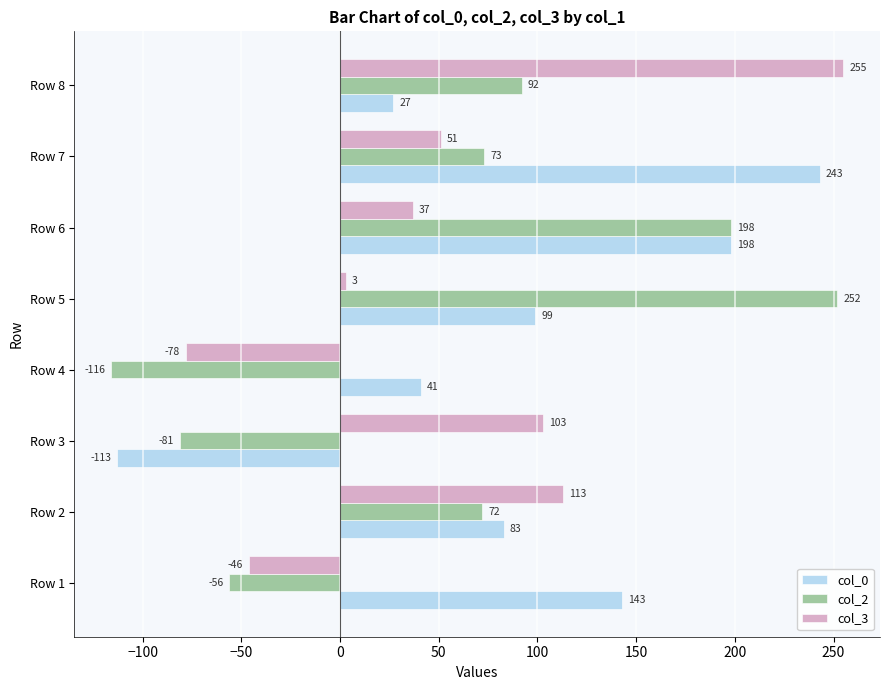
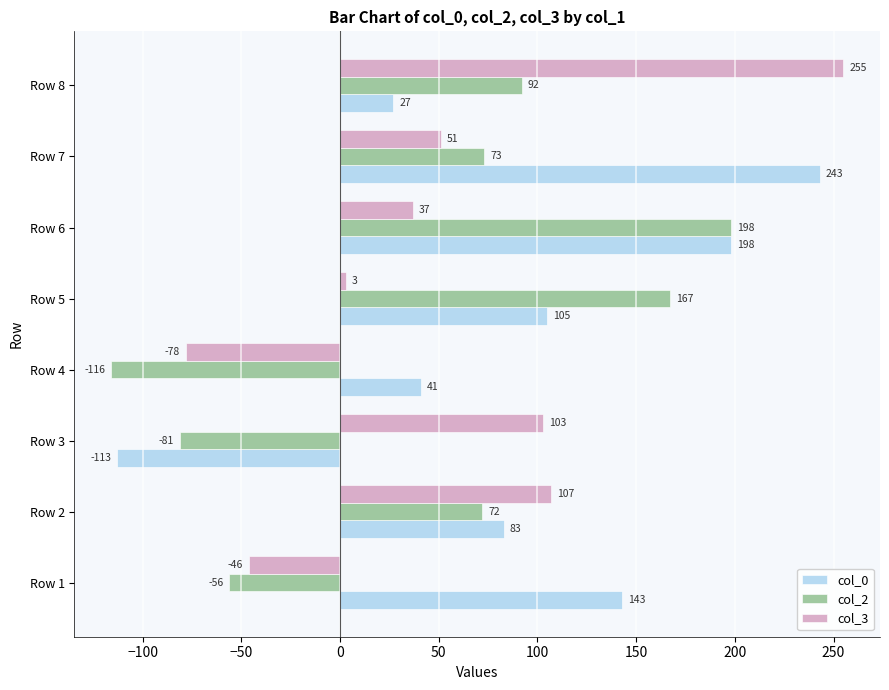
col_2, Row 5: 252 -> 167
col_0, Row 5: 99 -> 105
col_3, Row 2: 113 -> 107
